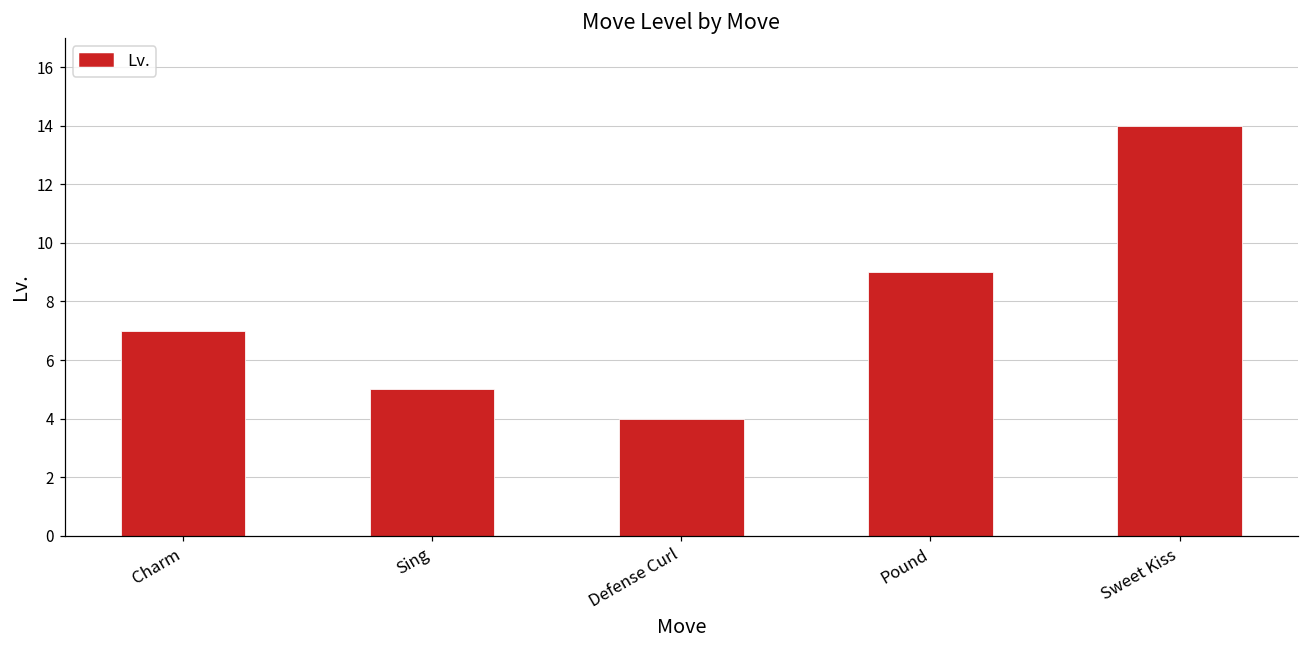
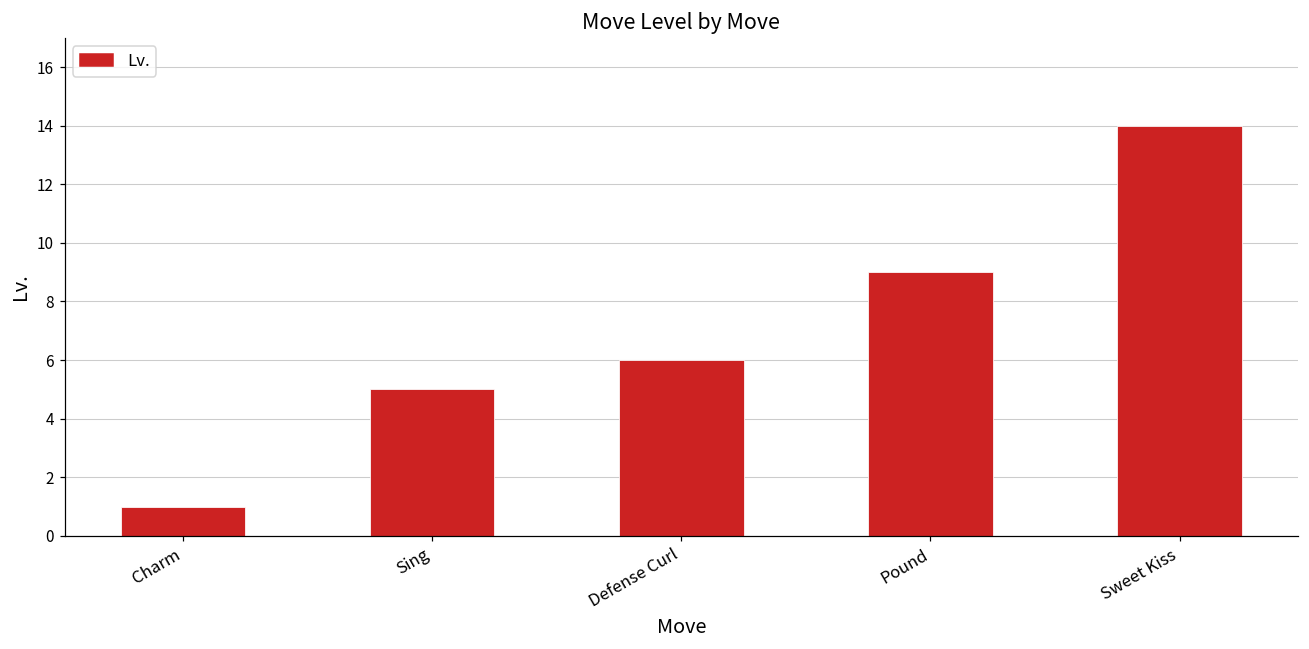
Charm: 7 -> 1
Defense Curl: 4 -> 6
